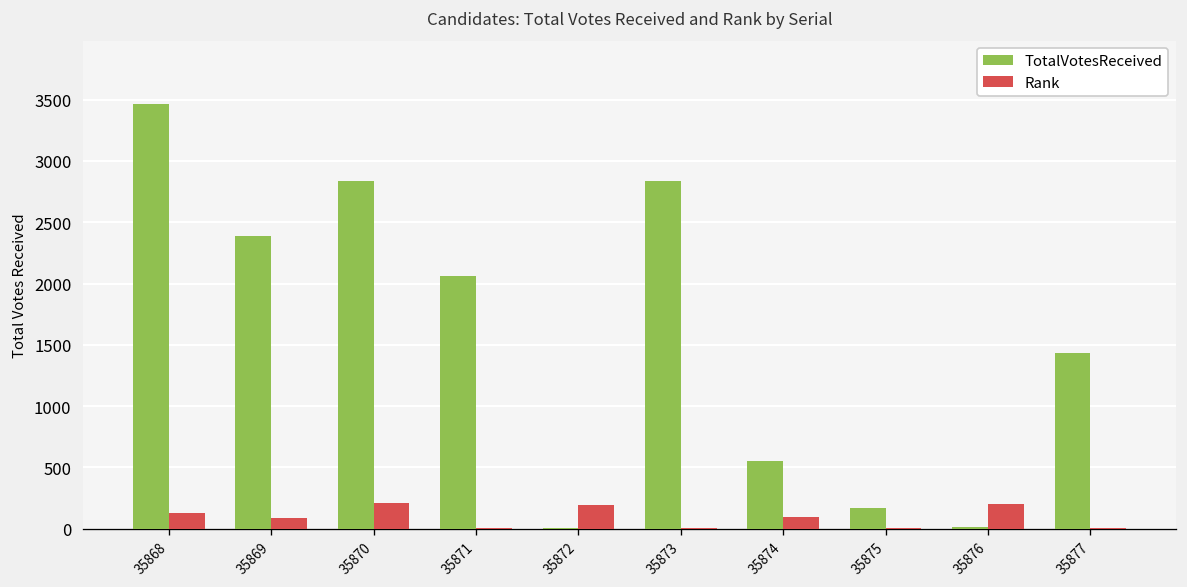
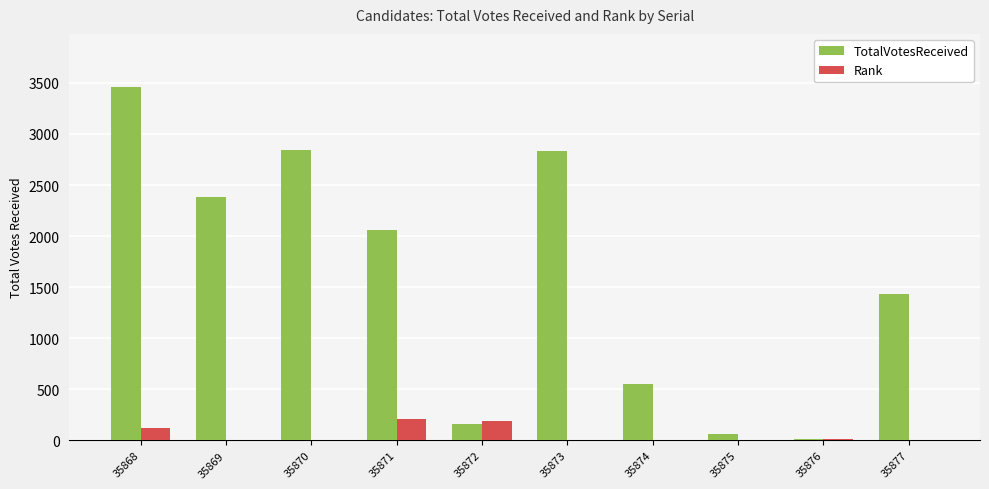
Rank, 35869: 90 -> 0
Rank, 35870: 210 -> 0
Rank, 35871: 0 -> 210
TotalVotesReceived, 35872: 0 -> 160
Rank, 35874: 100 -> 10
TotalVotesReceived, 35875: 170 -> 60
Rank, 35876: 200 -> 10
